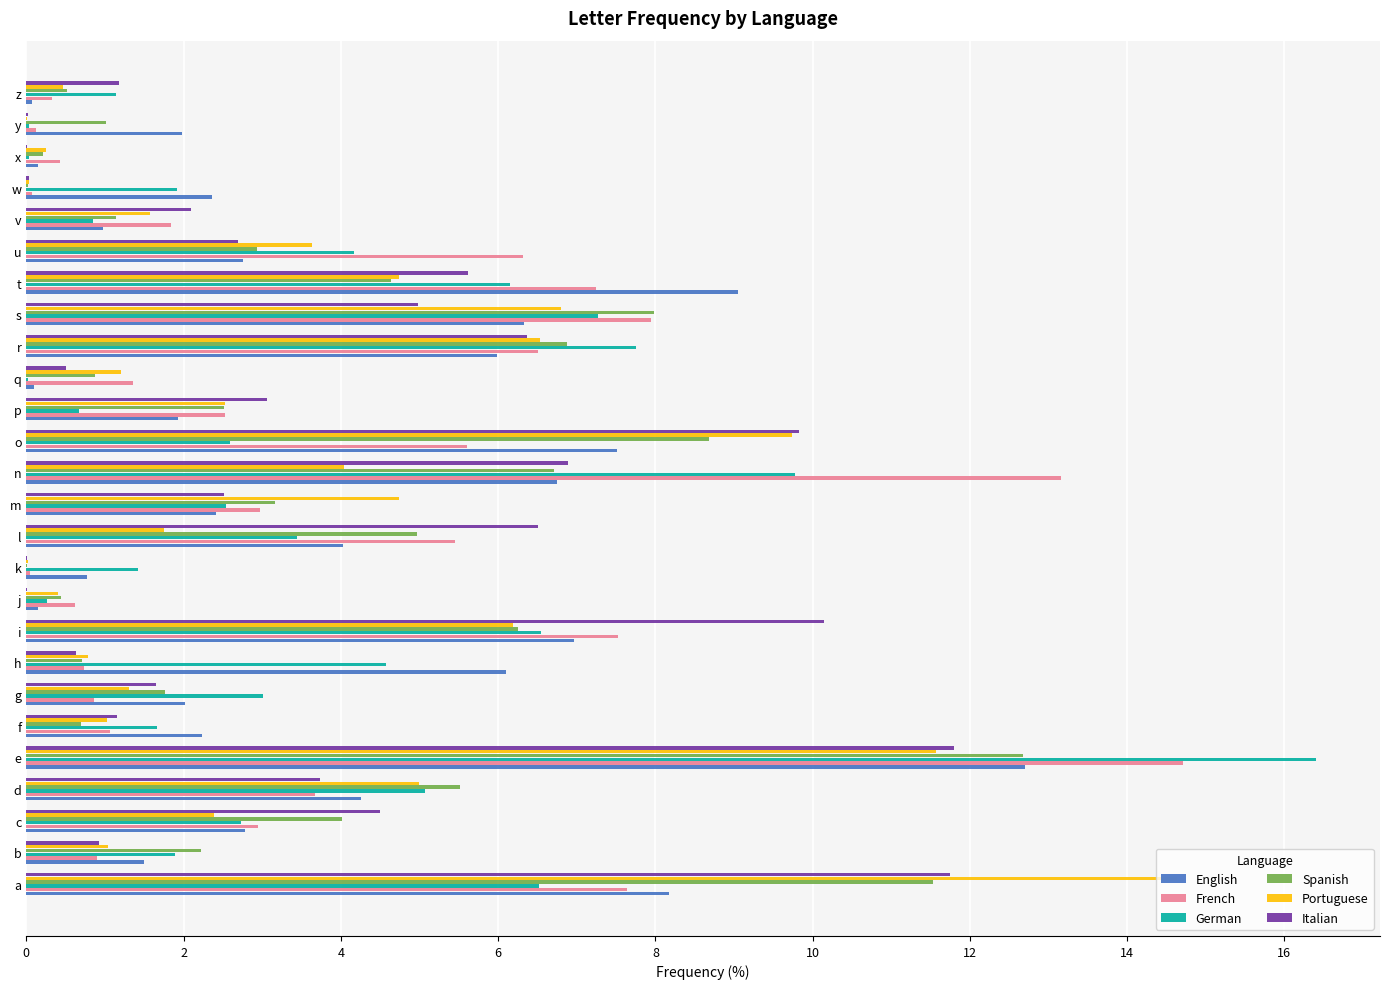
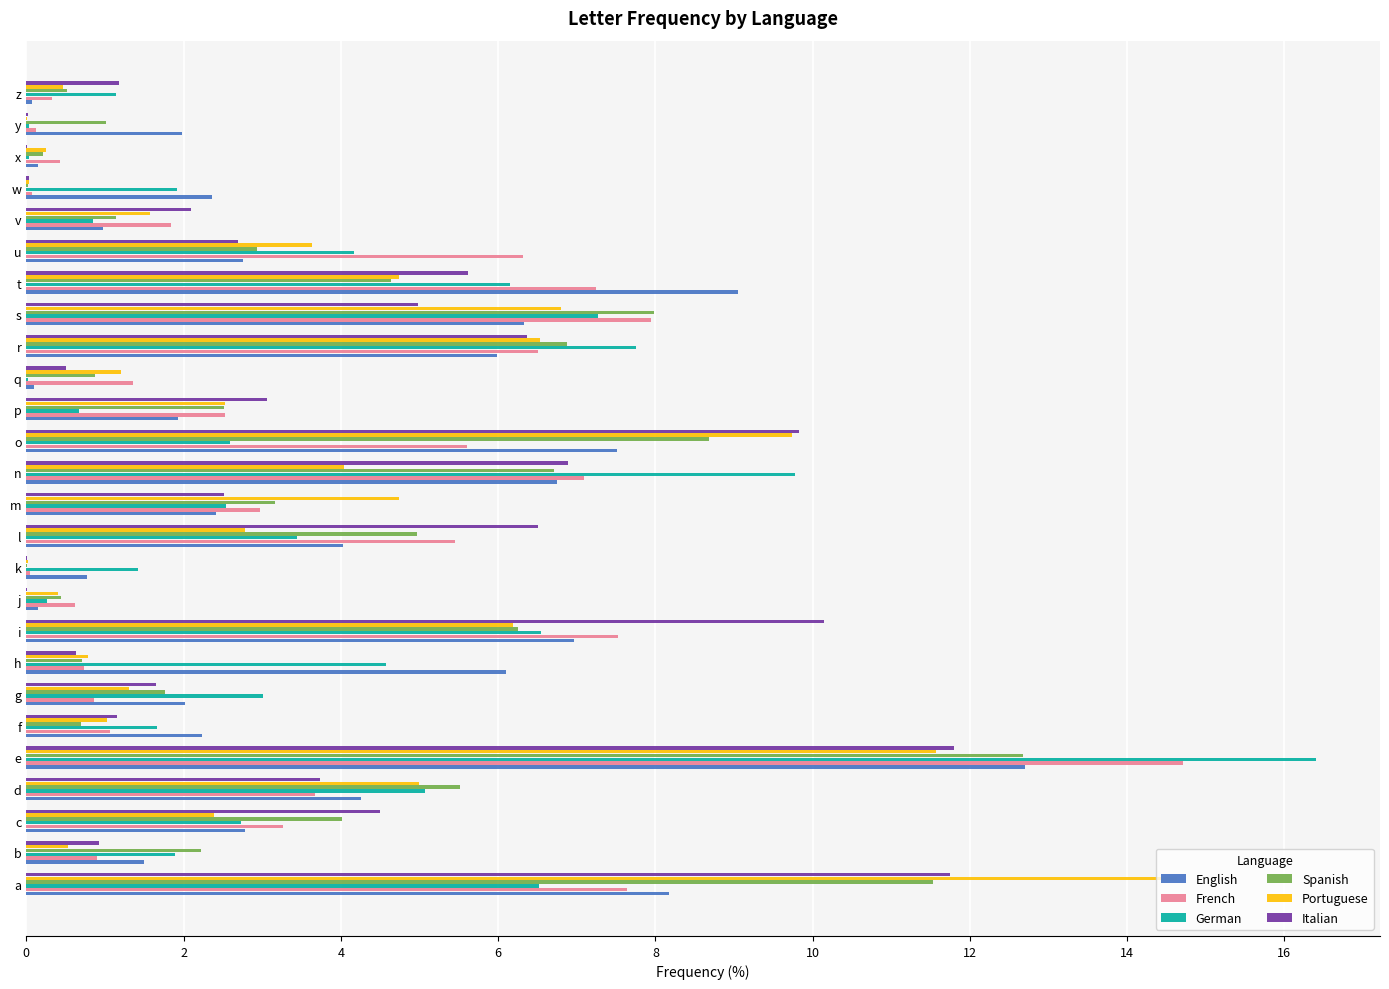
French, n: 13.2 -> 7.1
Portuguese, l: 1.7 -> 2.8
French, c: 2.9 -> 3.3
Portuguese, b: 1.0 -> 0.5
